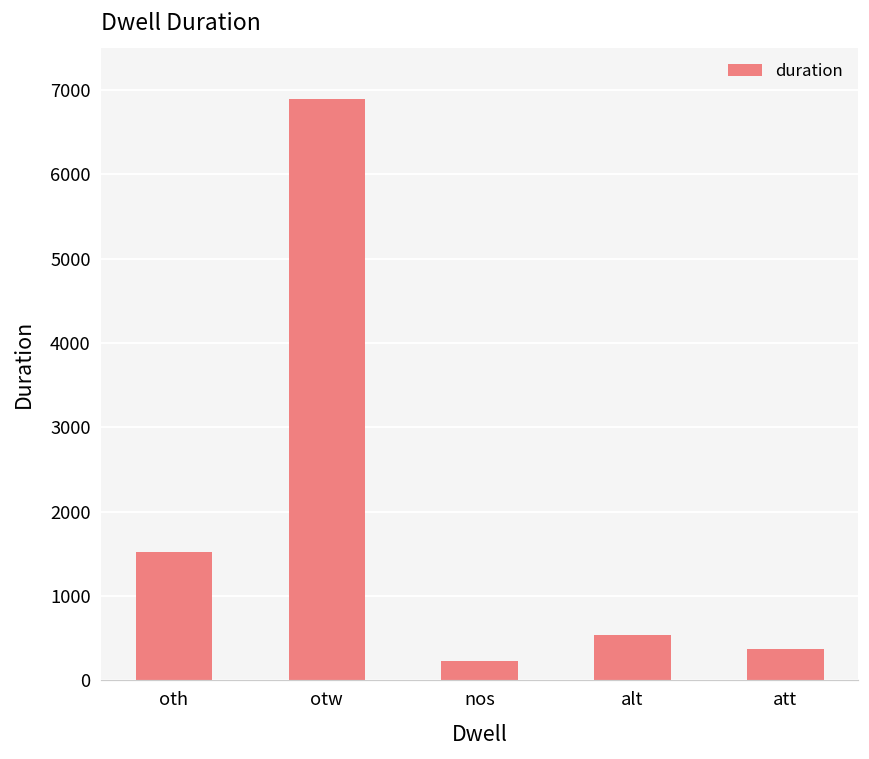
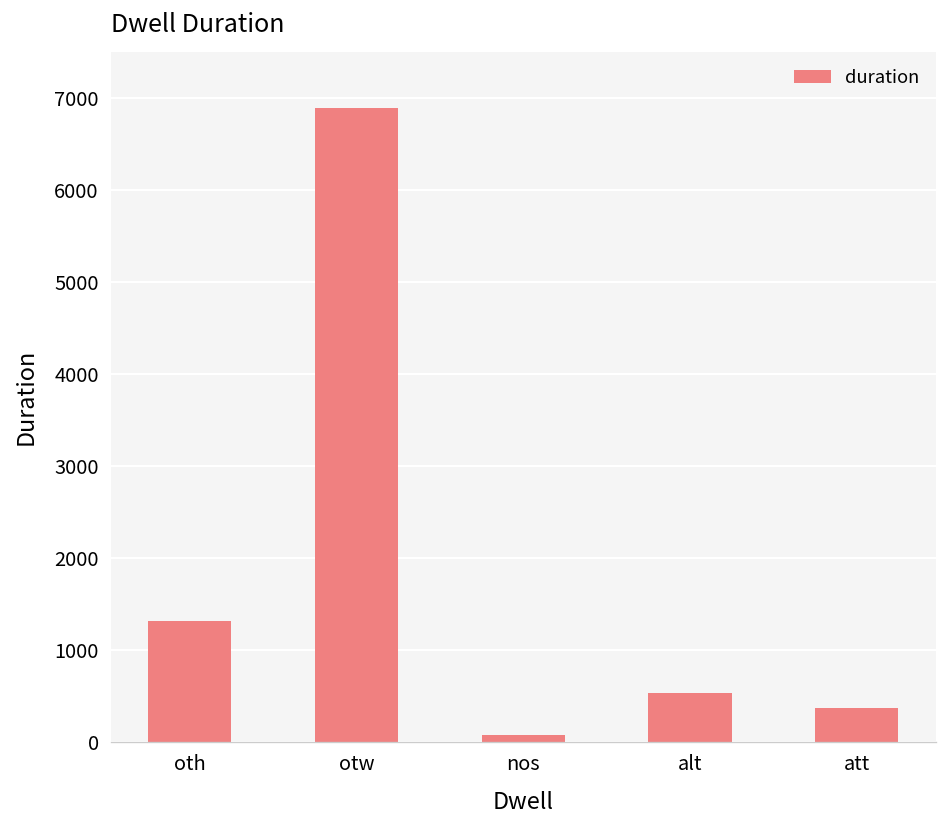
oth: 1500 -> 1300
nos: 200 -> 100
